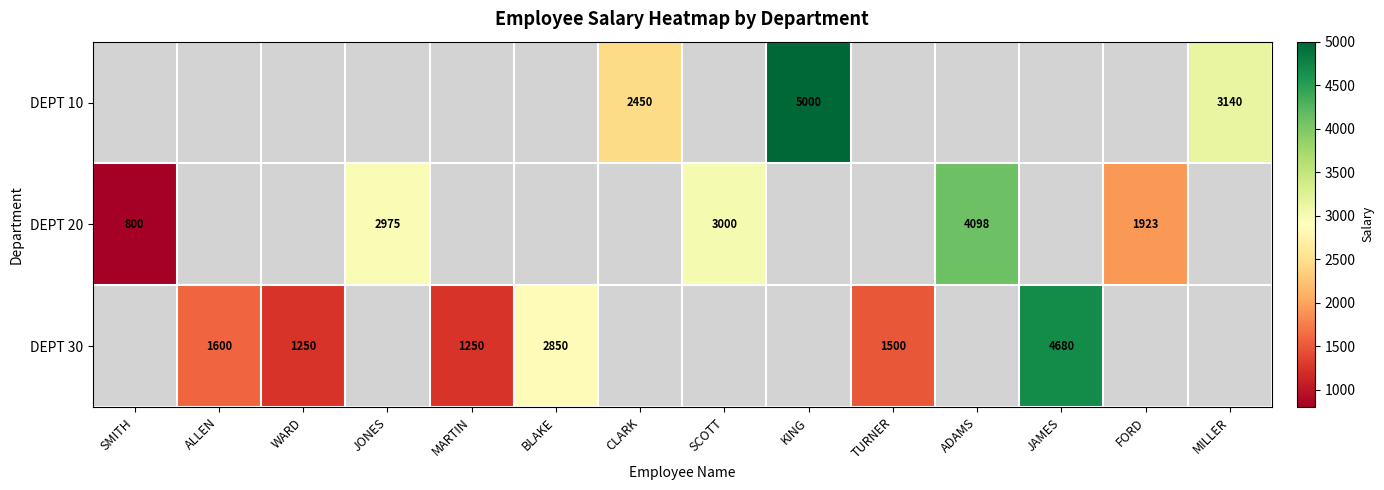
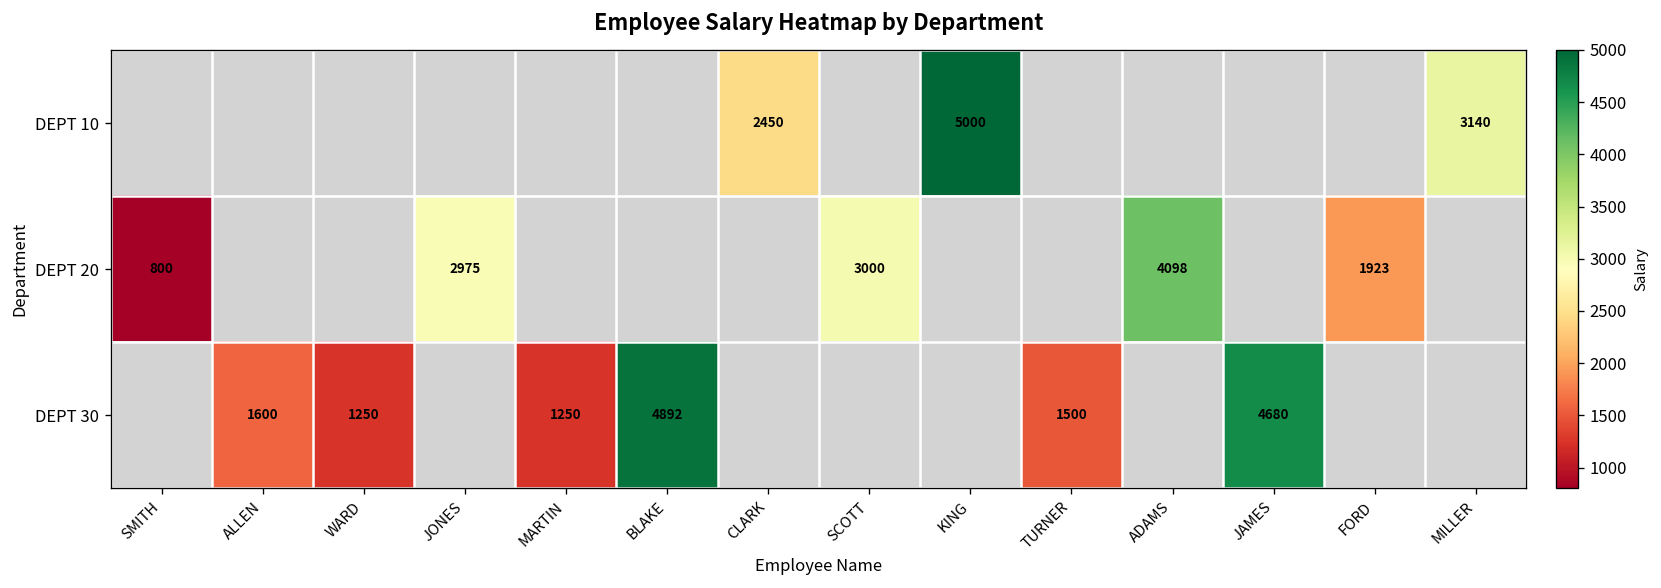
DEPT 30, BLAKE: 2850 -> 4892
